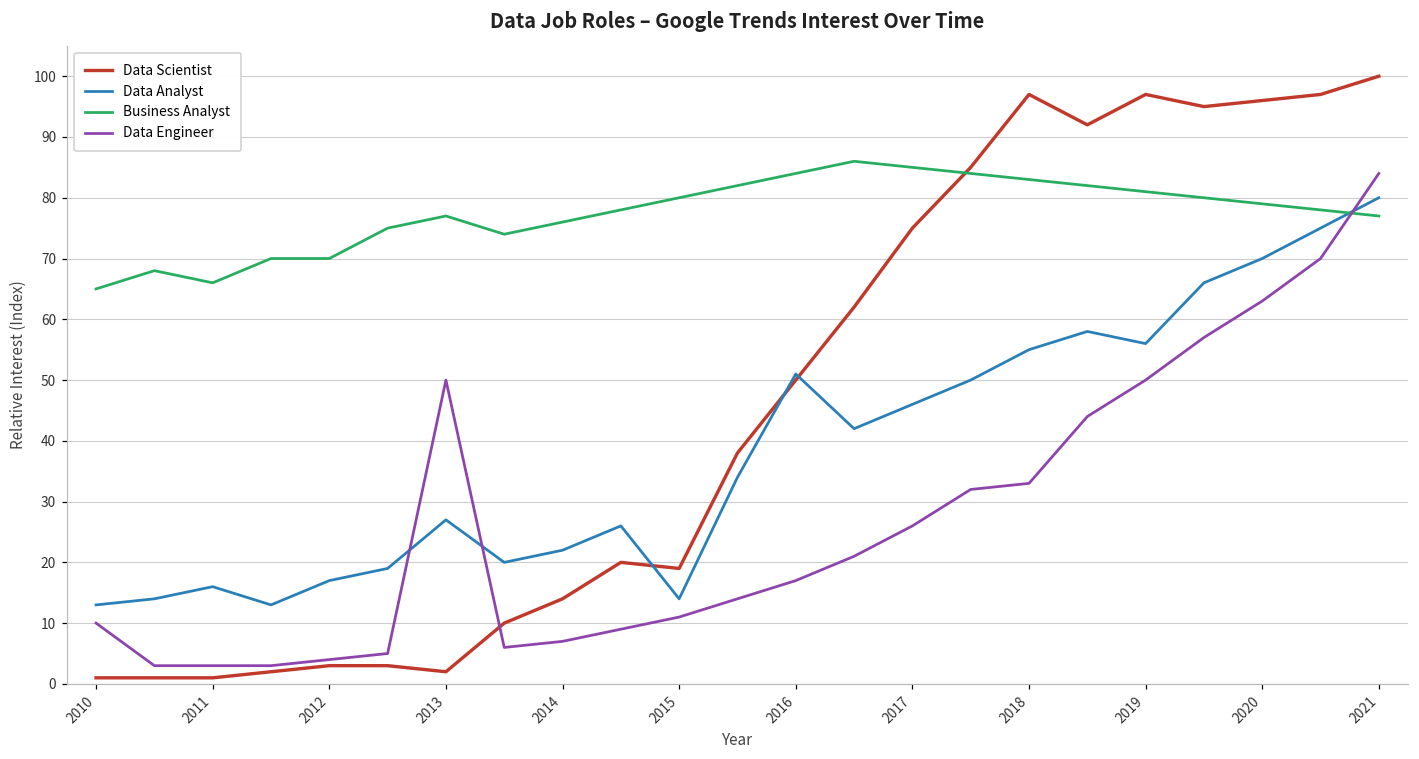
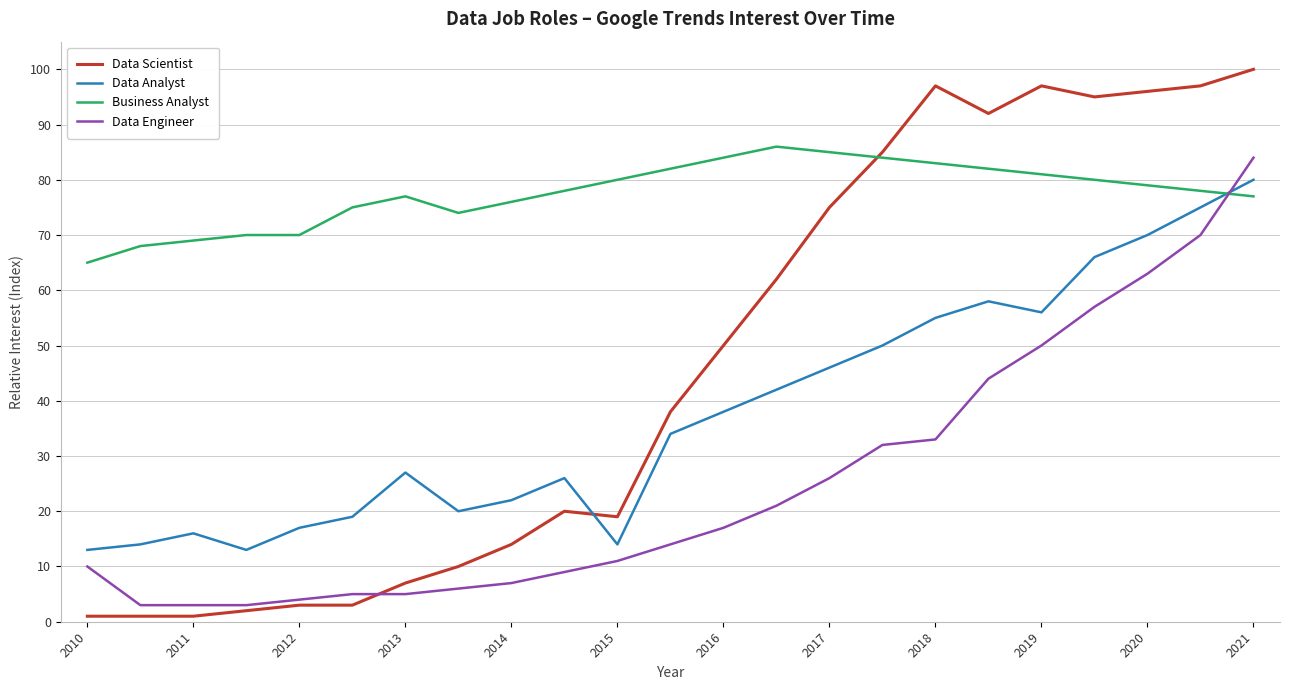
Business Analyst, 2011: 66 -> 69
Data Scientist, 2013: 2 -> 7
Data Engineer, 2013: 50 -> 5
Data Analyst, 2016: 51 -> 38
